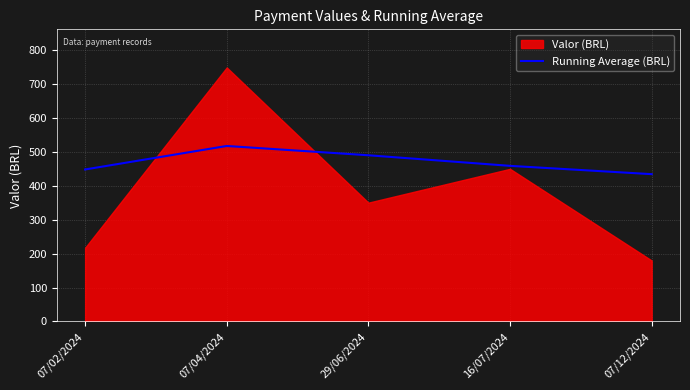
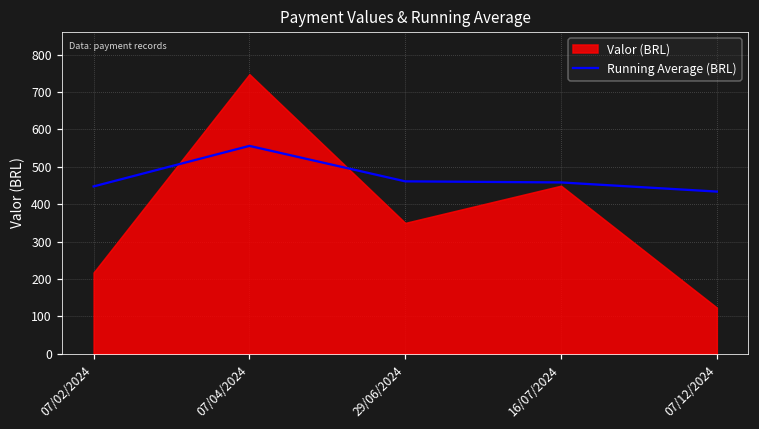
Running Average (BRL), 07/04/2024: 520 -> 560
Running Average (BRL), 29/06/2024: 490 -> 460
Valor (BRL), 07/12/2024: 180 -> 120
